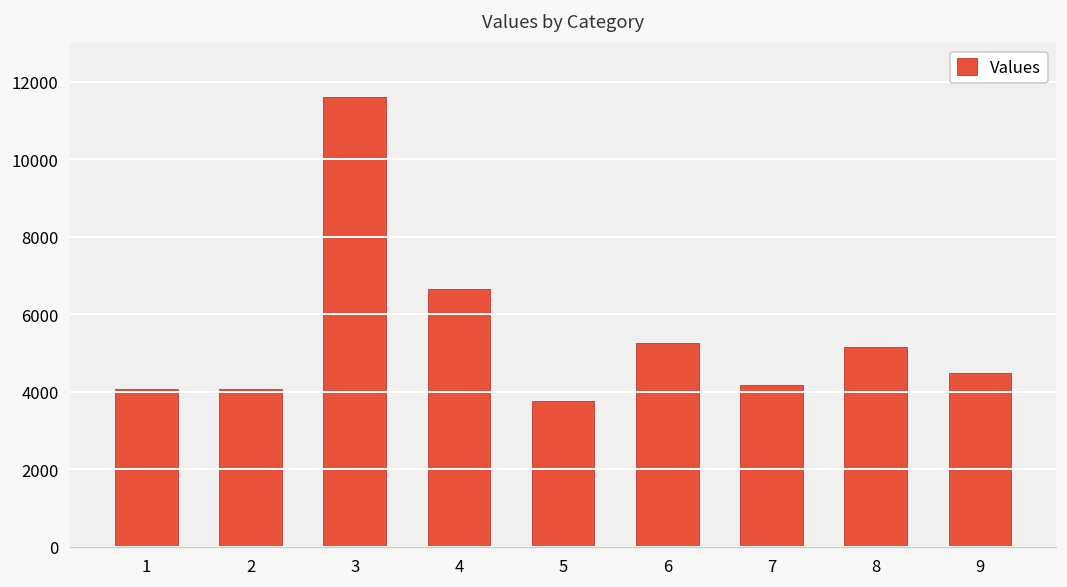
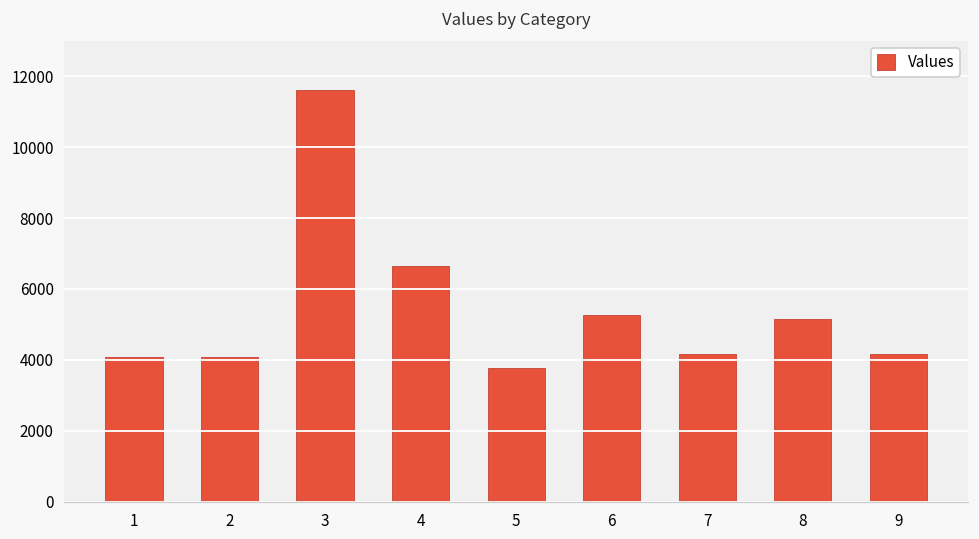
9: 4500 -> 4200
